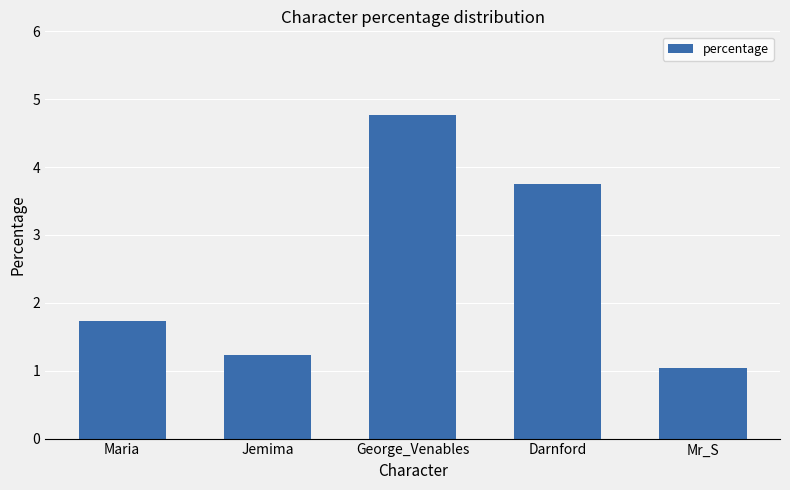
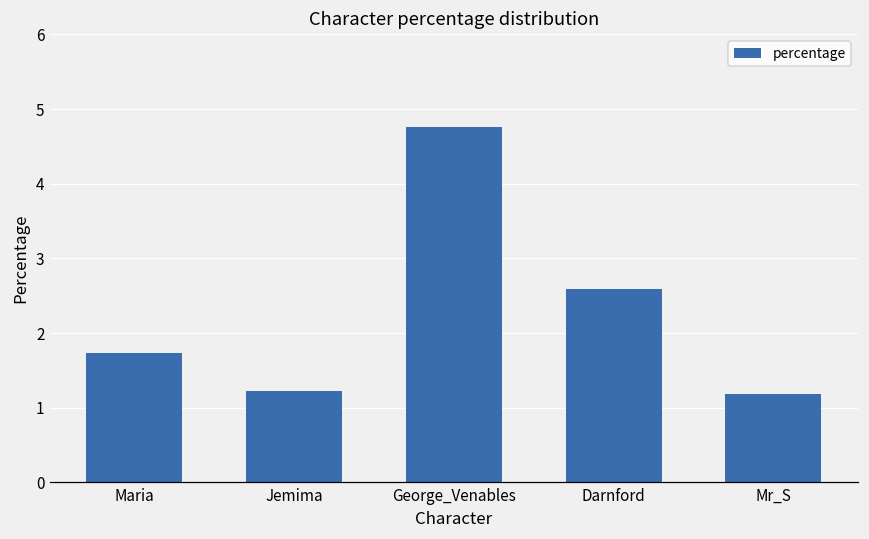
Darnford: 3.7 -> 2.6
Mr_S: 1.0 -> 1.2
